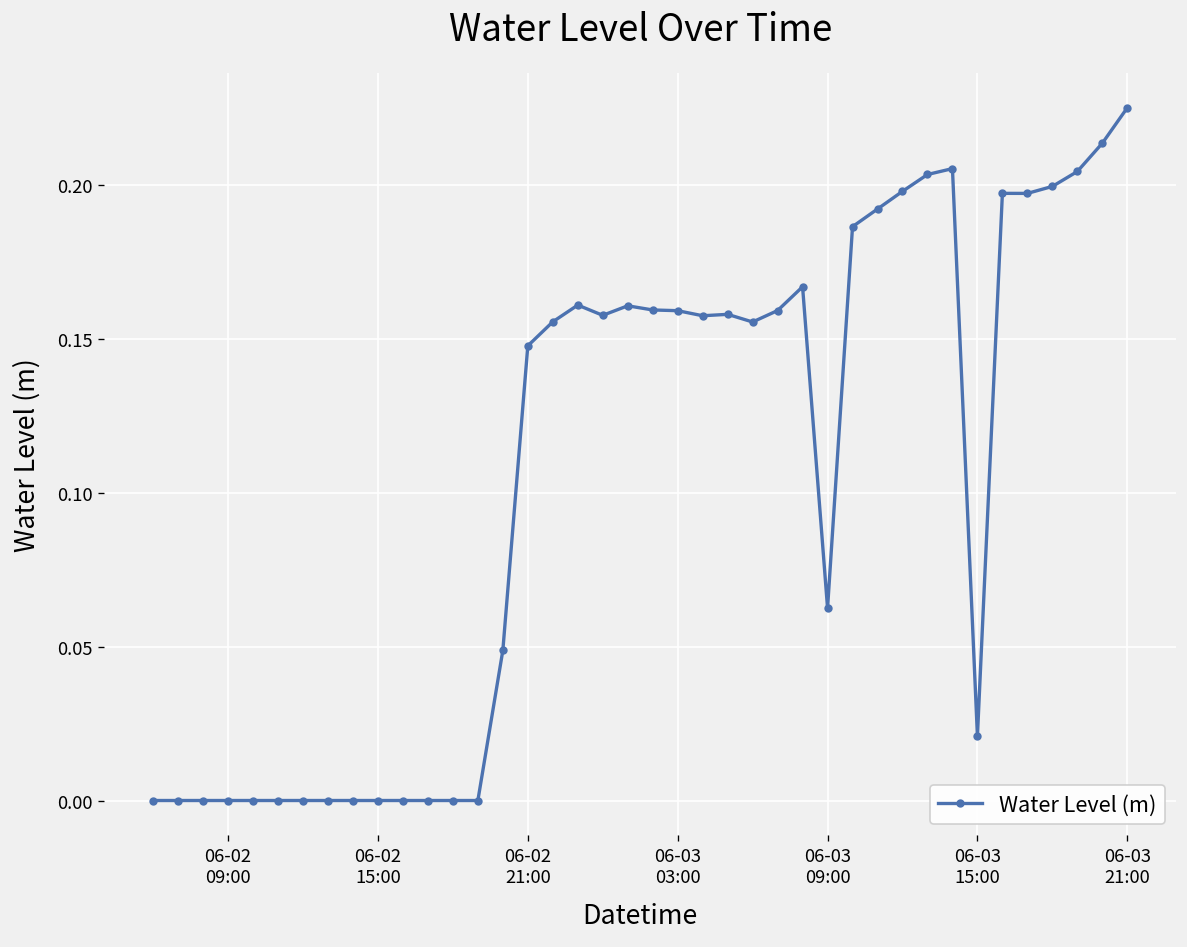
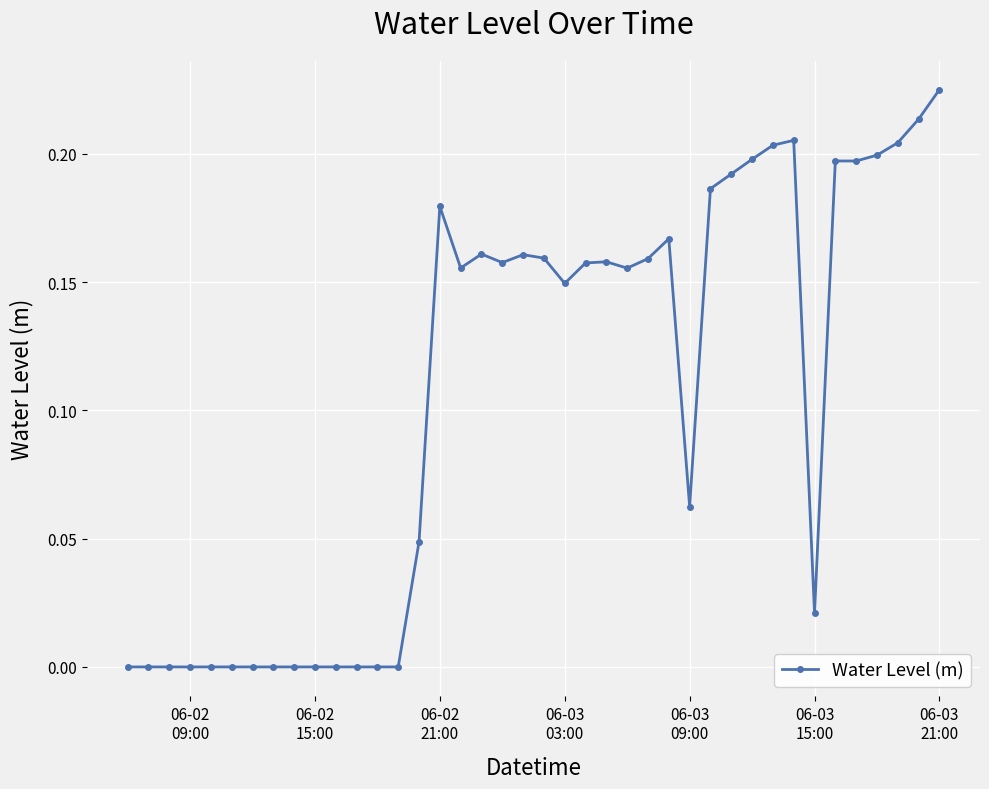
06-02 21:00: 0.148 -> 0.179
06-03 03:00: 0.159 -> 0.149
